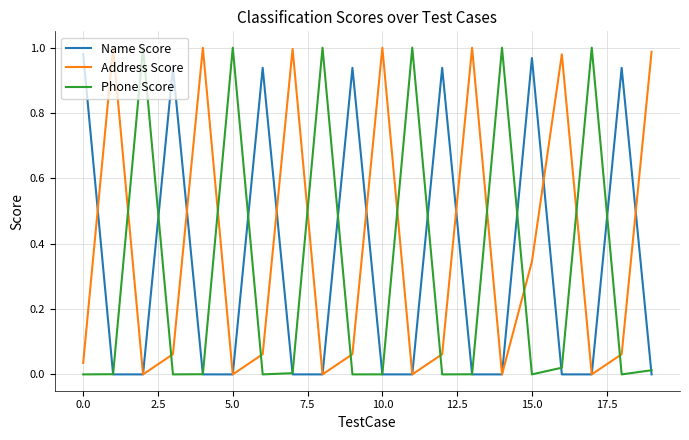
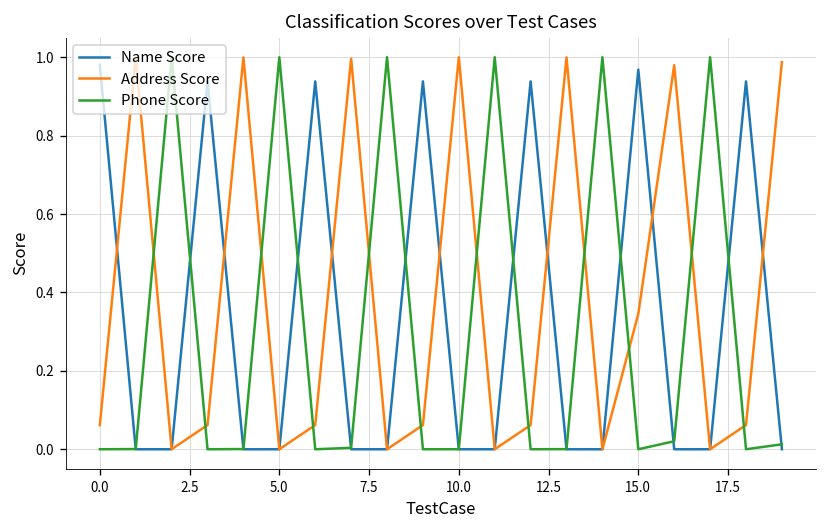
Address Score, 0.0: 0.04 -> 0.06
